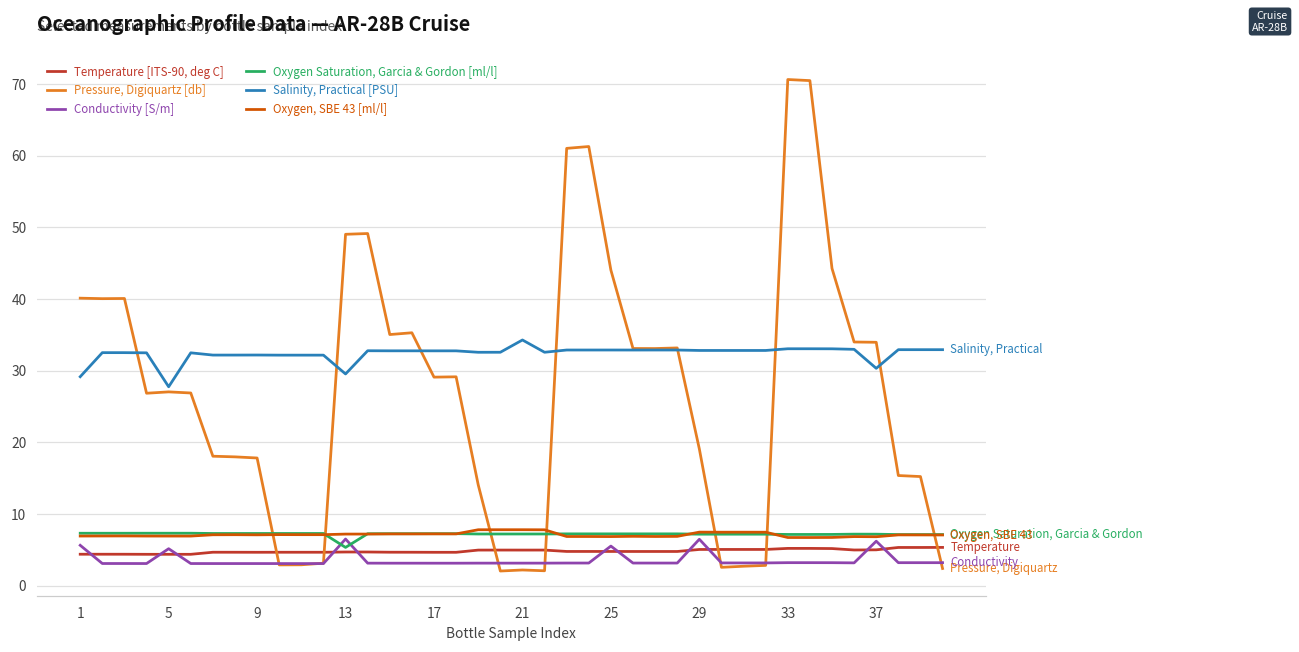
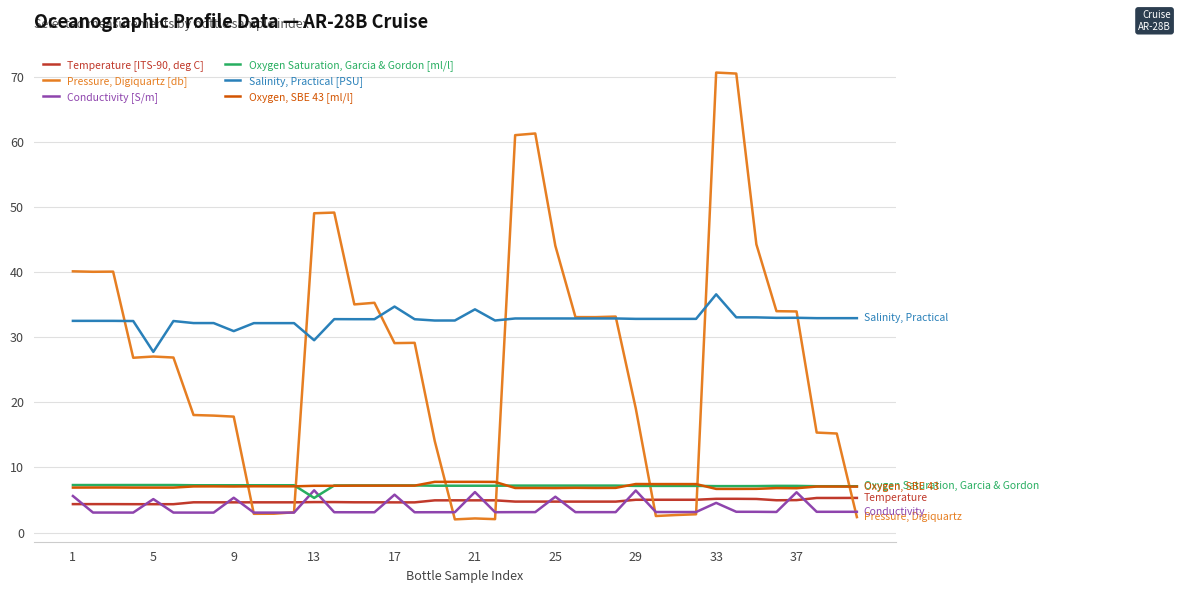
Salinity, Practical [PSU], 1: 29 -> 33
Conductivity [S/m], 9: 3 -> 5
Salinity, Practical [PSU], 9: 32 -> 31
Conductivity [S/m], 17: 3 -> 6
Salinity, Practical [PSU], 17: 33 -> 35
Conductivity [S/m], 21: 3 -> 6
Conductivity [S/m], 33: 3 -> 5
Salinity, Practical [PSU], 33: 33 -> 37
Salinity, Practical [PSU], 37: 30 -> 33
